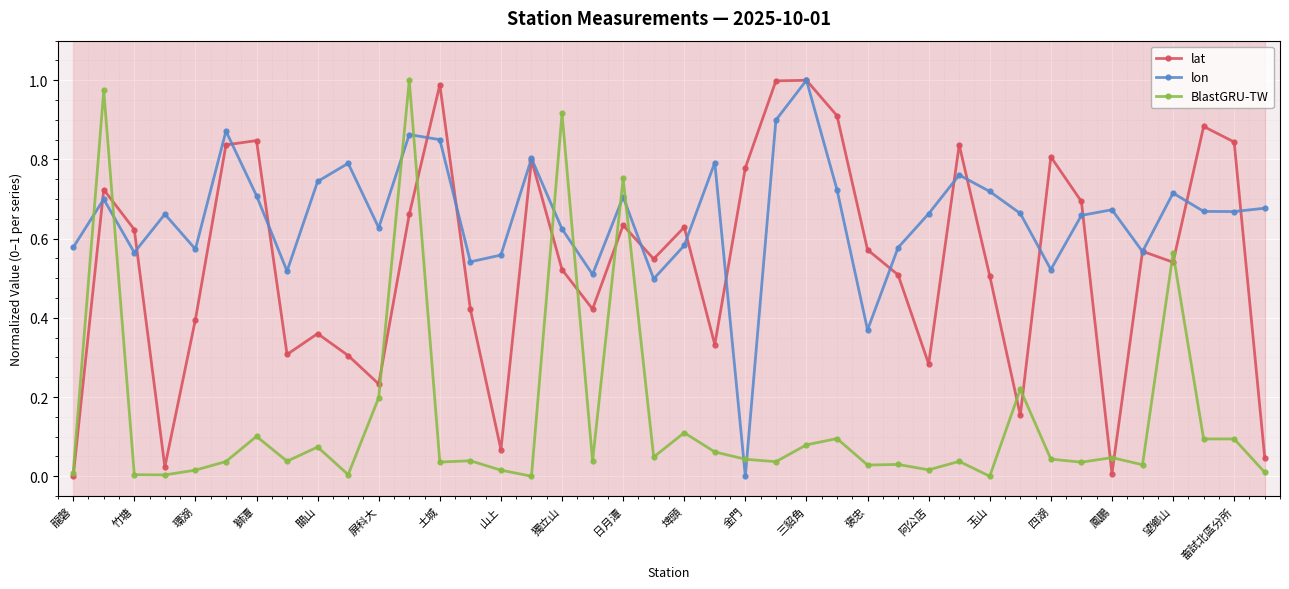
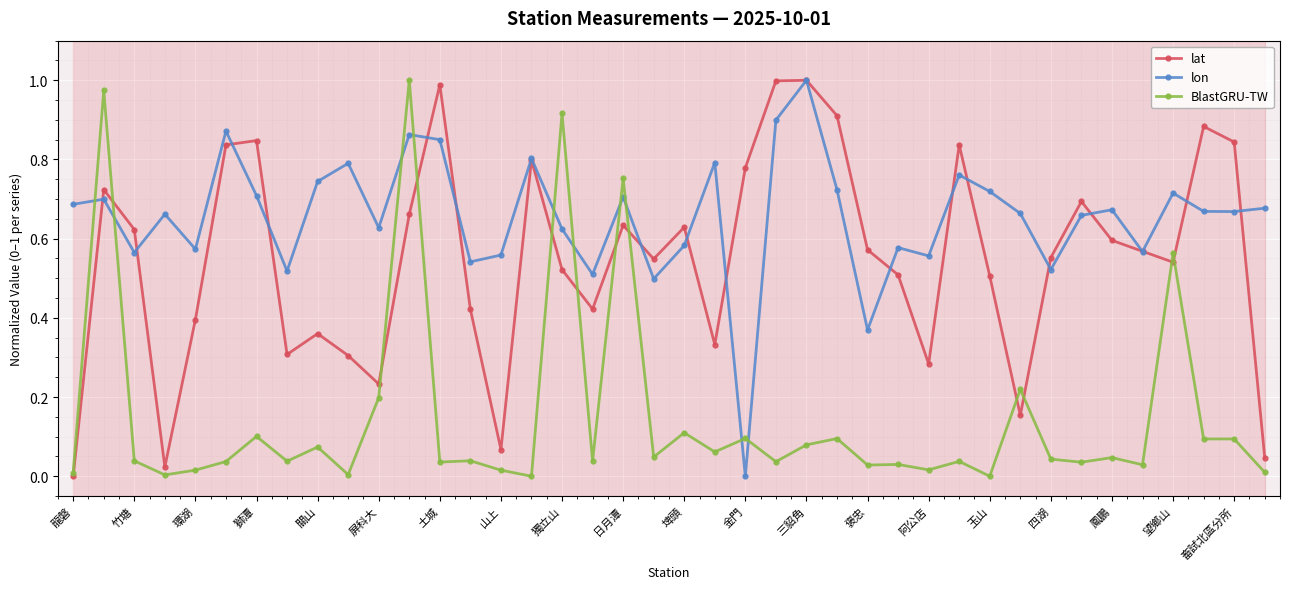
lon, 龍磐: 0.58 -> 0.69
BlastGRU-TW, 竹塘: 0.00 -> 0.04
BlastGRU-TW, 金門: 0.04 -> 0.10
lon, 阿公店: 0.66 -> 0.56
lat, 四湖: 0.81 -> 0.55
lat, 鳳鵬: 0.01 -> 0.60
